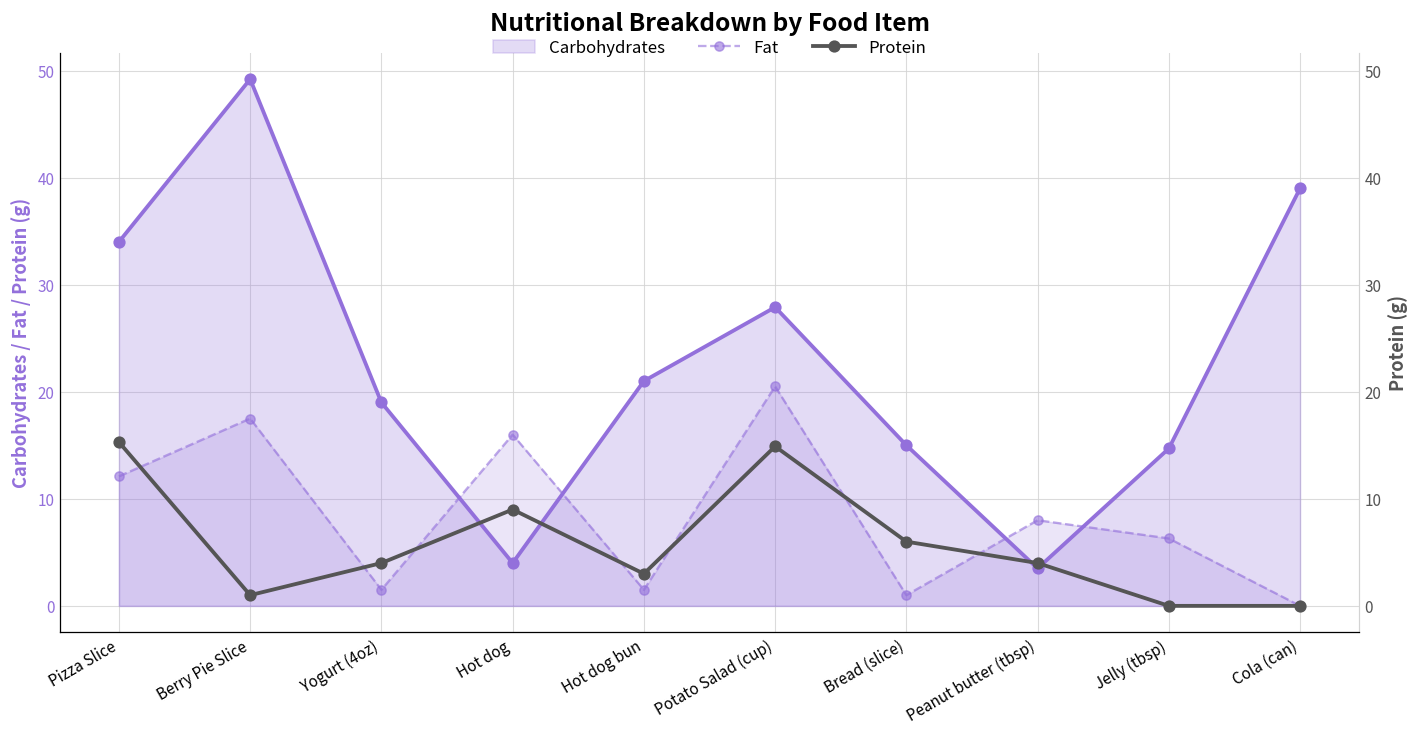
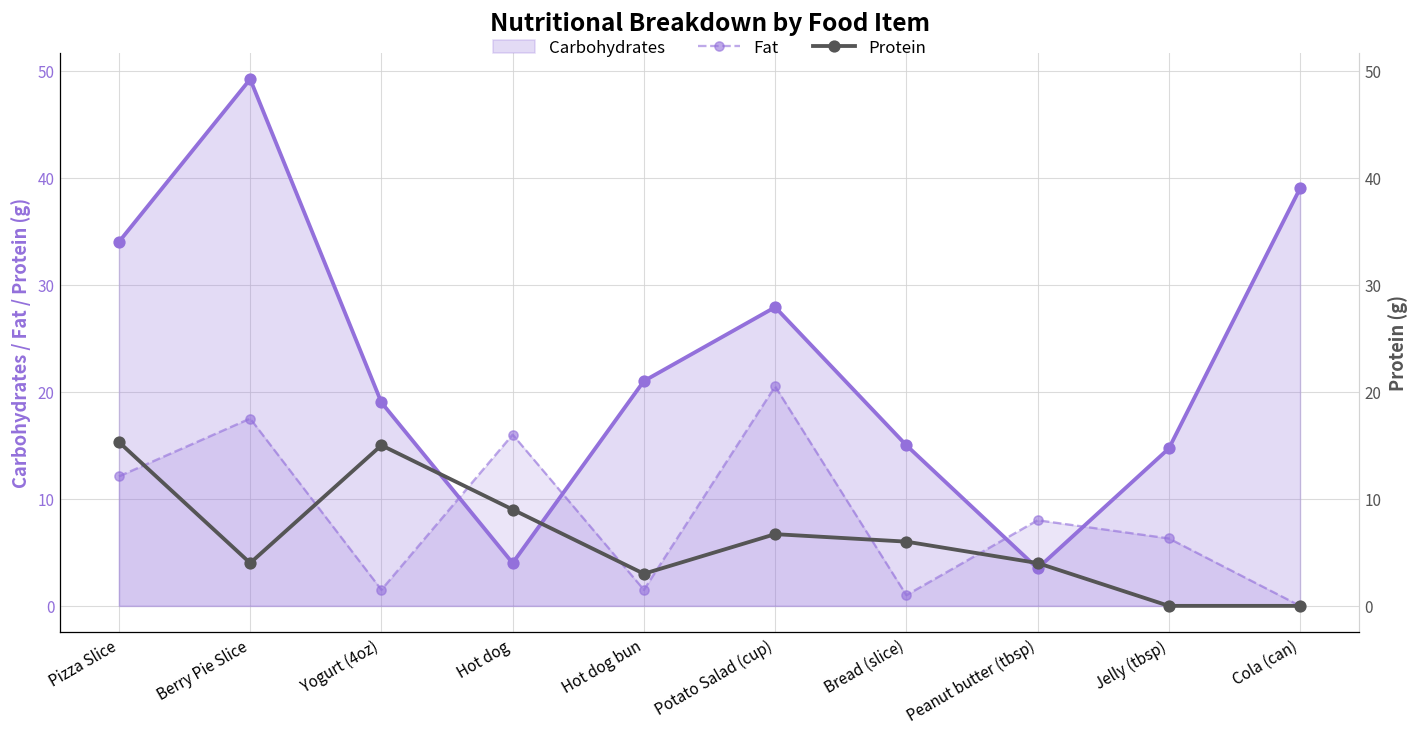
Protein, Berry Pie Slice: 1 -> 4
Protein, Yogurt (4oz): 4 -> 15
Protein, Potato Salad (cup): 15 -> 7
